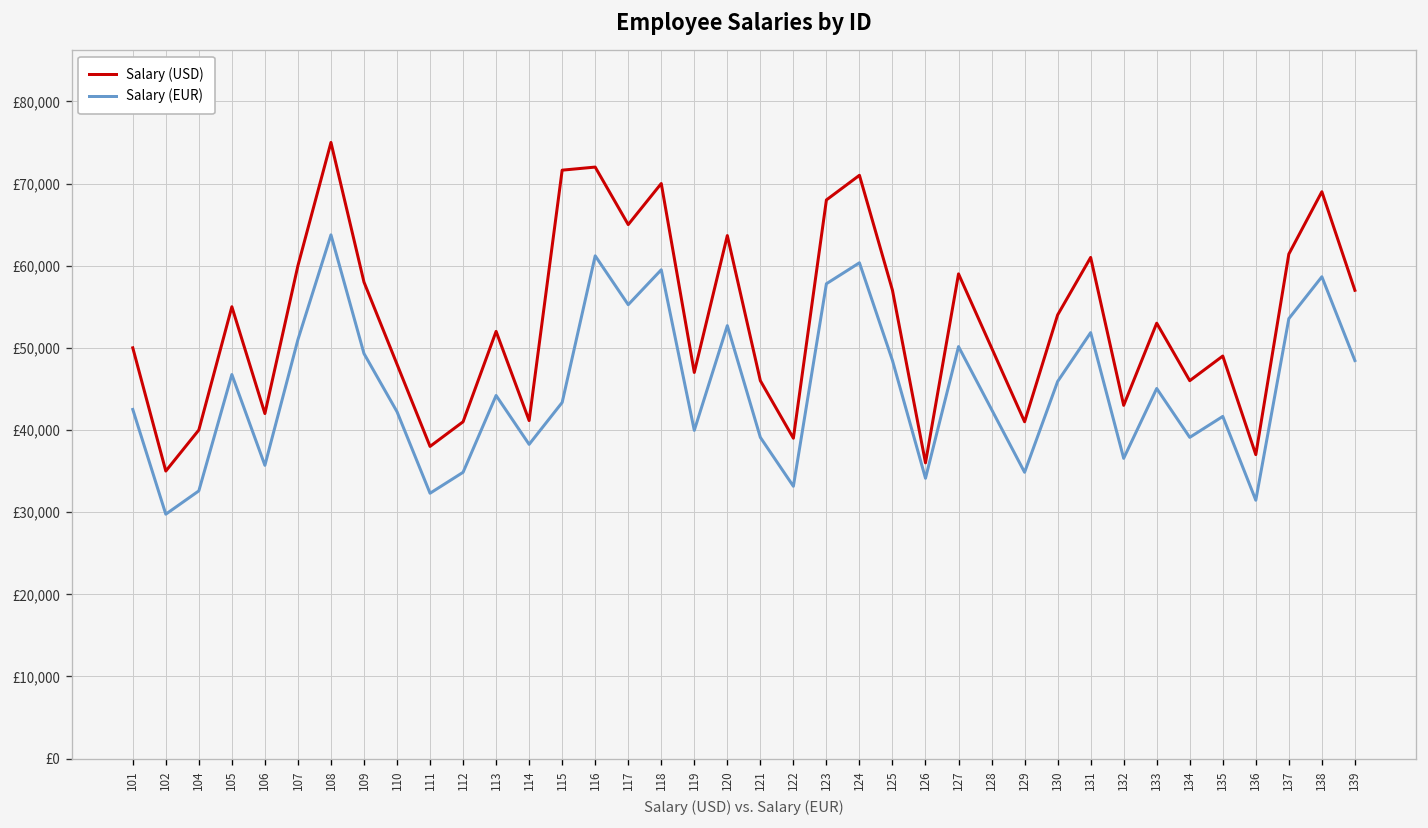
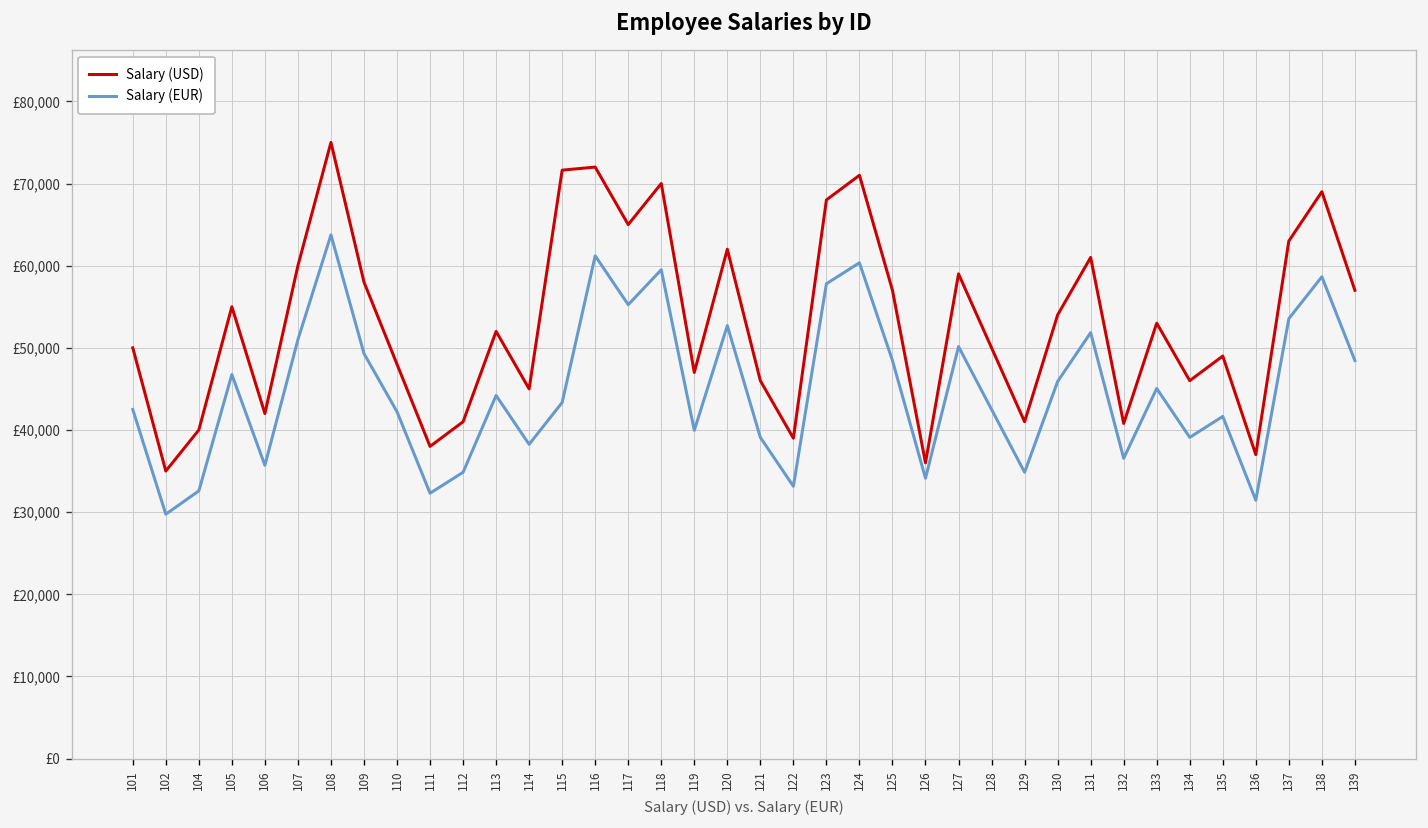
Salary (USD), 114: £41,000 -> £45,000
Salary (USD), 120: £64,000 -> £62,000
Salary (USD), 132: £43,000 -> £41,000
Salary (USD), 137: £61,000 -> £63,000
